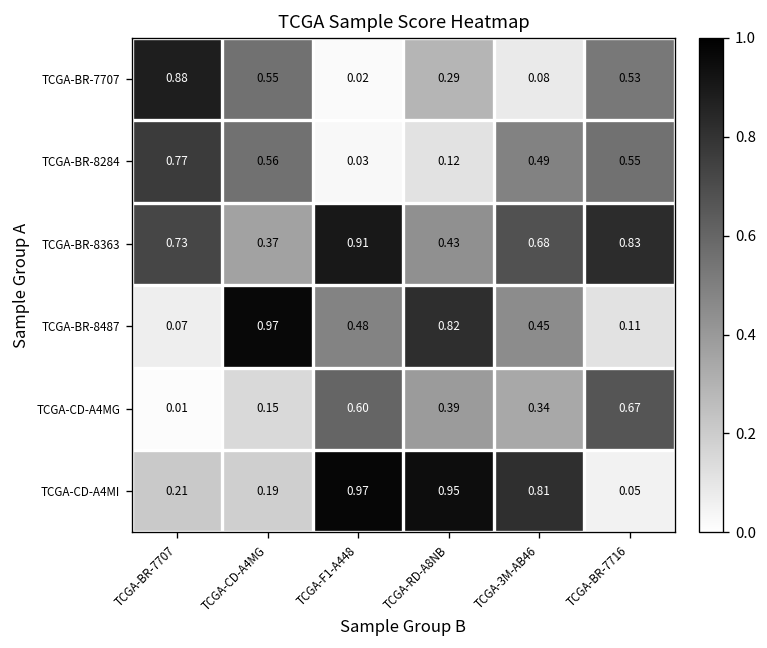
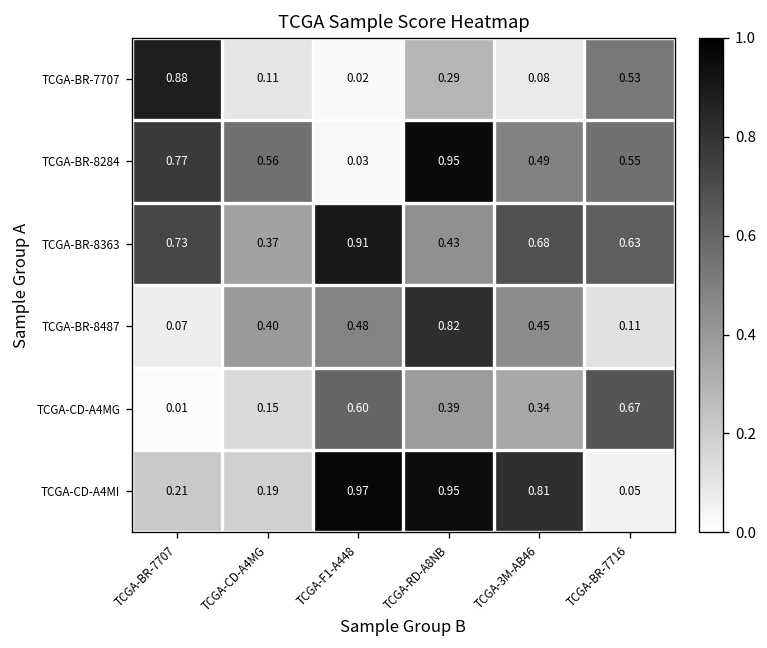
TCGA-BR-7707, TCGA-CD-A4MG: 0.55 -> 0.11
TCGA-BR-8284, TCGA-RD-A8NB: 0.12 -> 0.95
TCGA-BR-8363, TCGA-BR-7716: 0.83 -> 0.63
TCGA-BR-8487, TCGA-CD-A4MG: 0.97 -> 0.40
